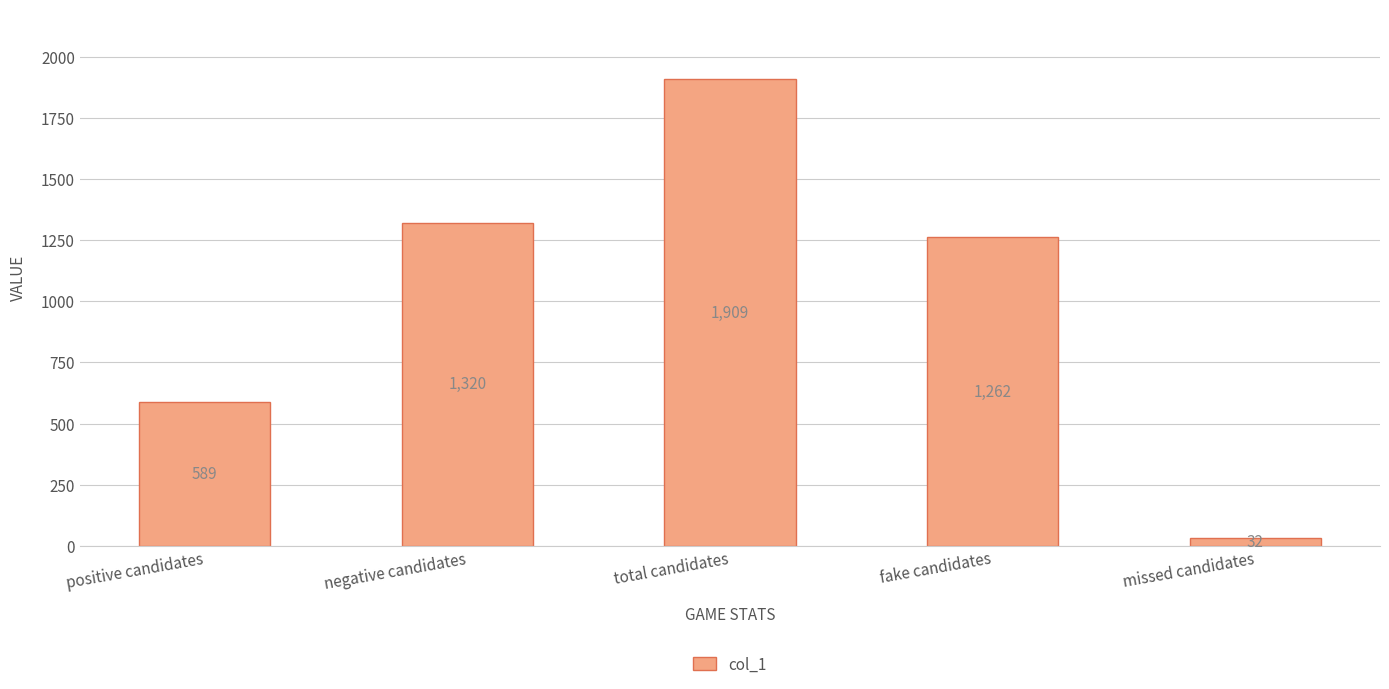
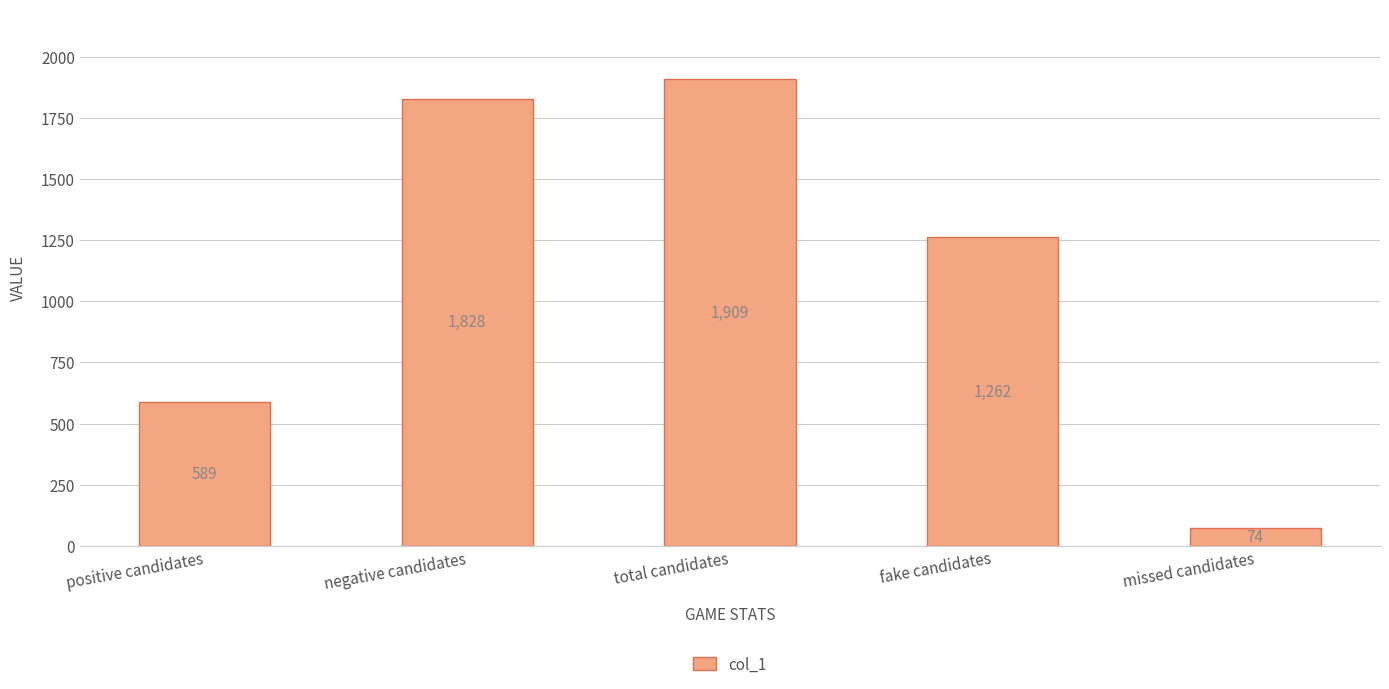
negative candidates: 1,320 -> 1,828
missed candidates: 32 -> 74
